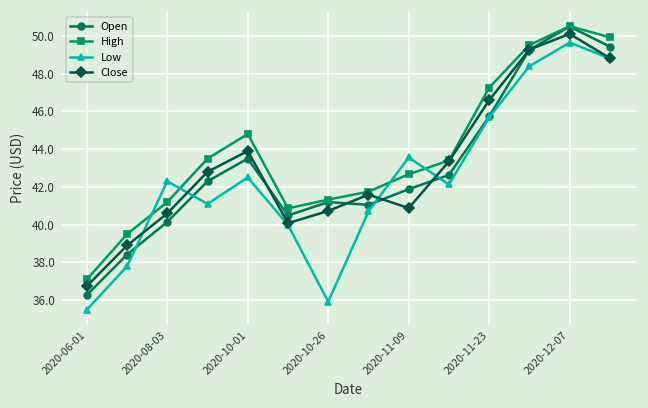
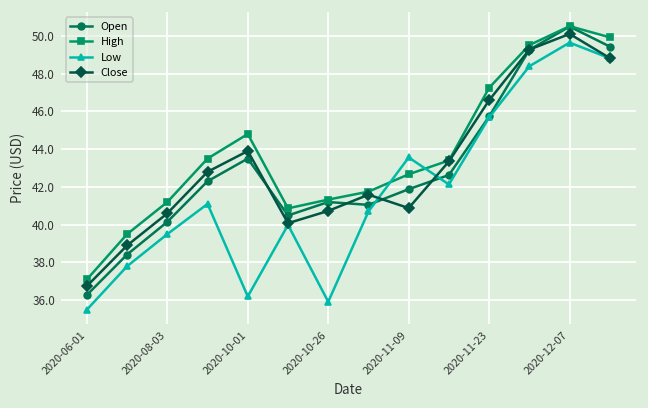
Low, 2020-08-03: 42.3 -> 39.5
Low, 2020-10-01: 42.5 -> 36.2
